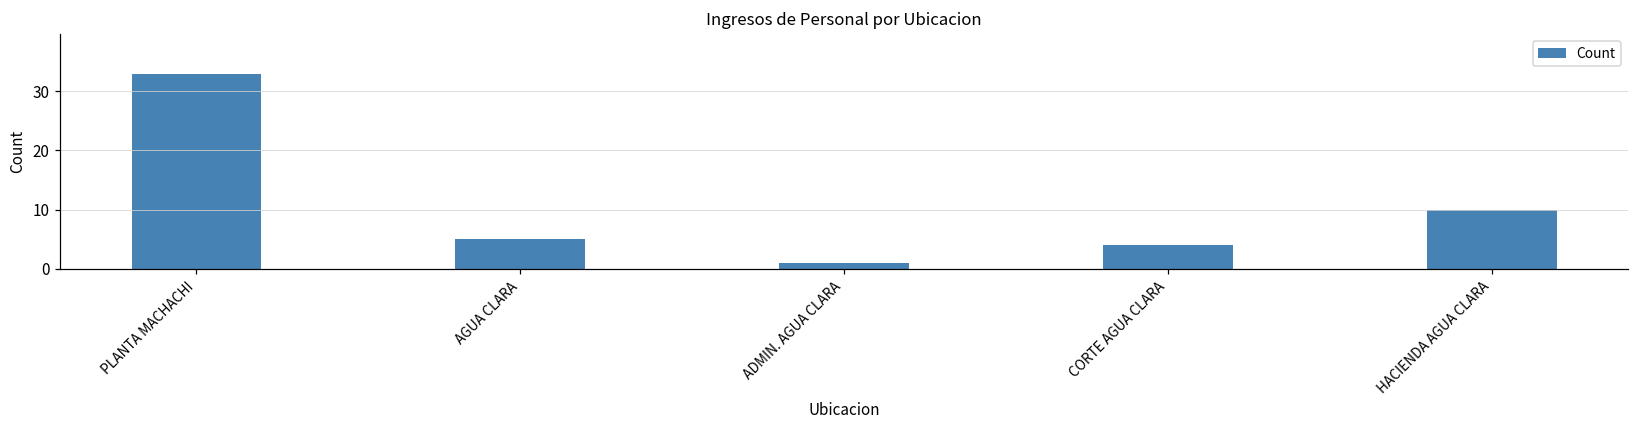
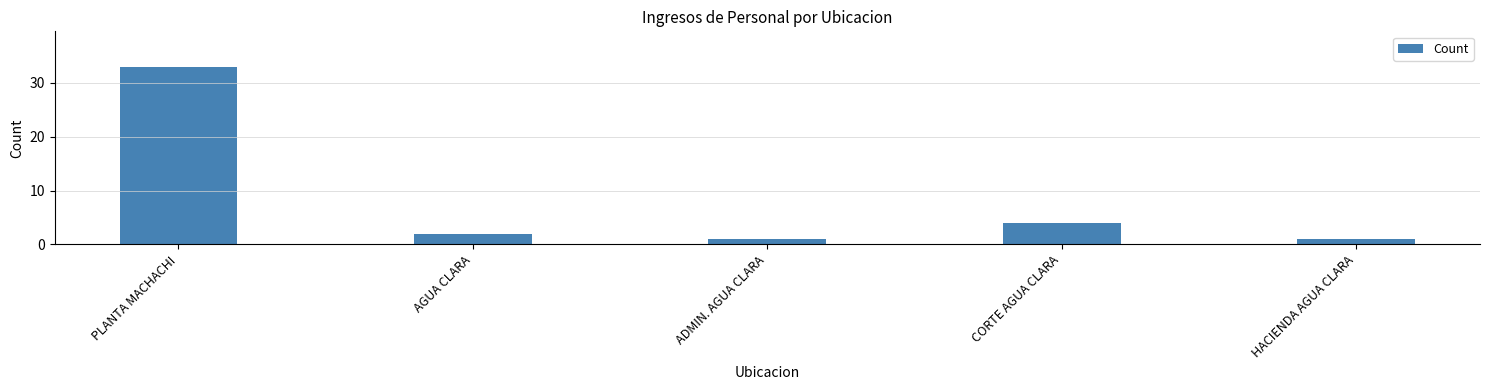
AGUA CLARA: 5 -> 2
HACIENDA AGUA CLARA: 10 -> 1
